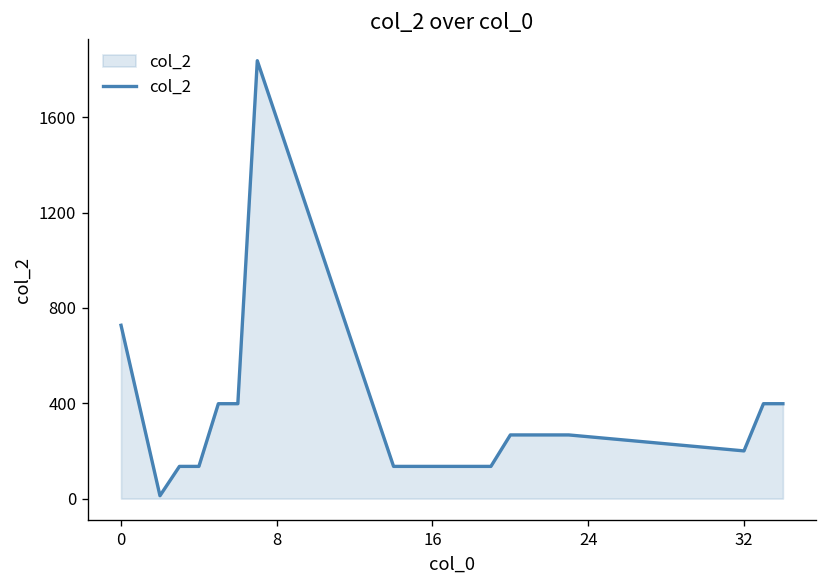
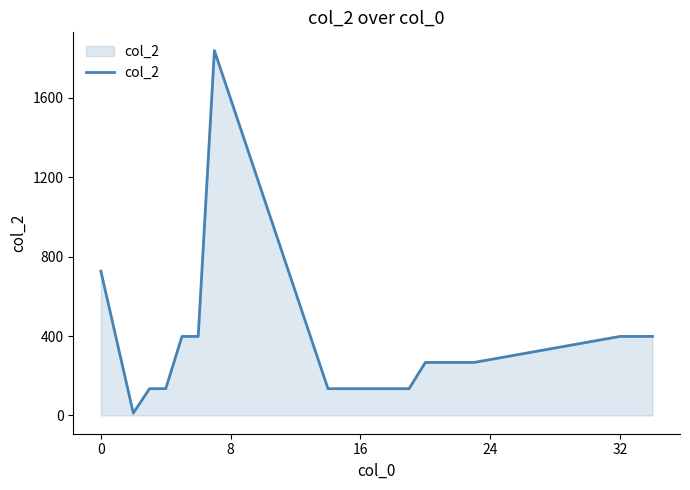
32: 200 -> 400
